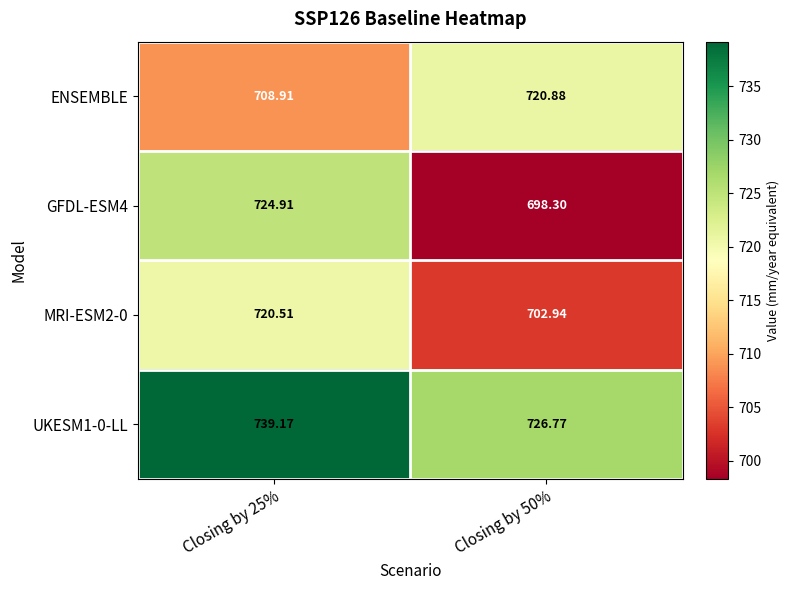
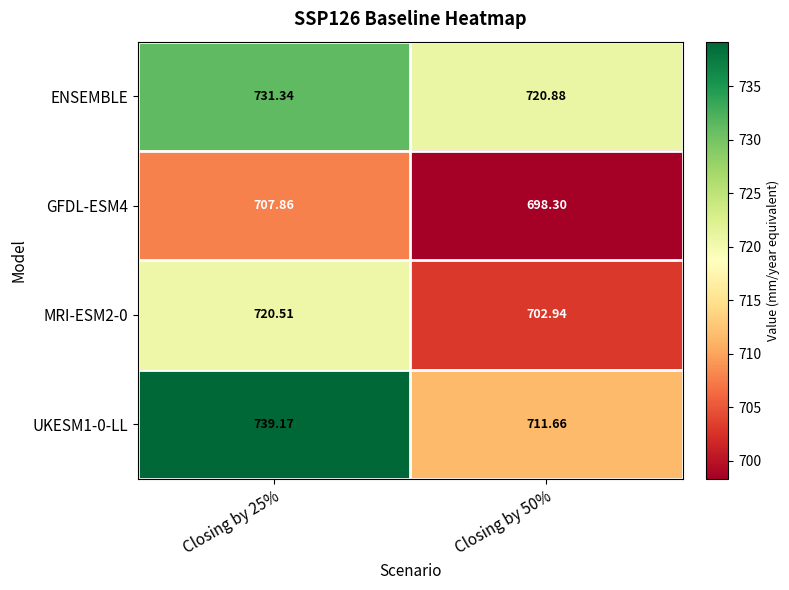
ENSEMBLE, Closing by 25%: 708.91 -> 731.34
GFDL-ESM4, Closing by 25%: 724.91 -> 707.86
UKESM1-0-LL, Closing by 50%: 726.77 -> 711.66
